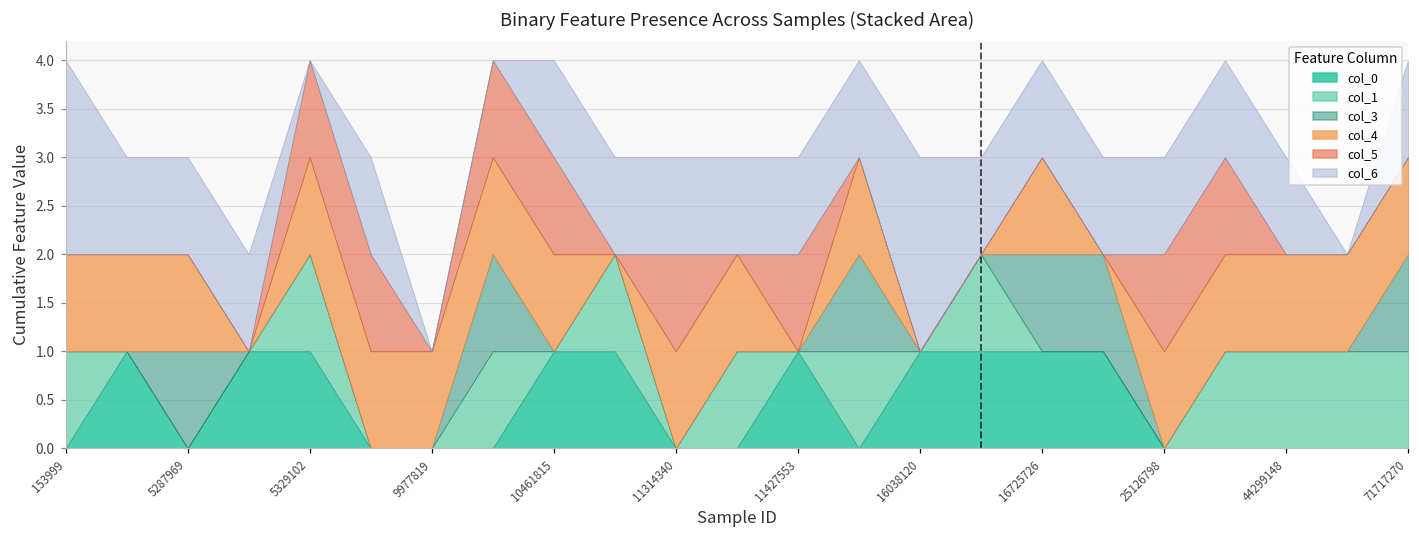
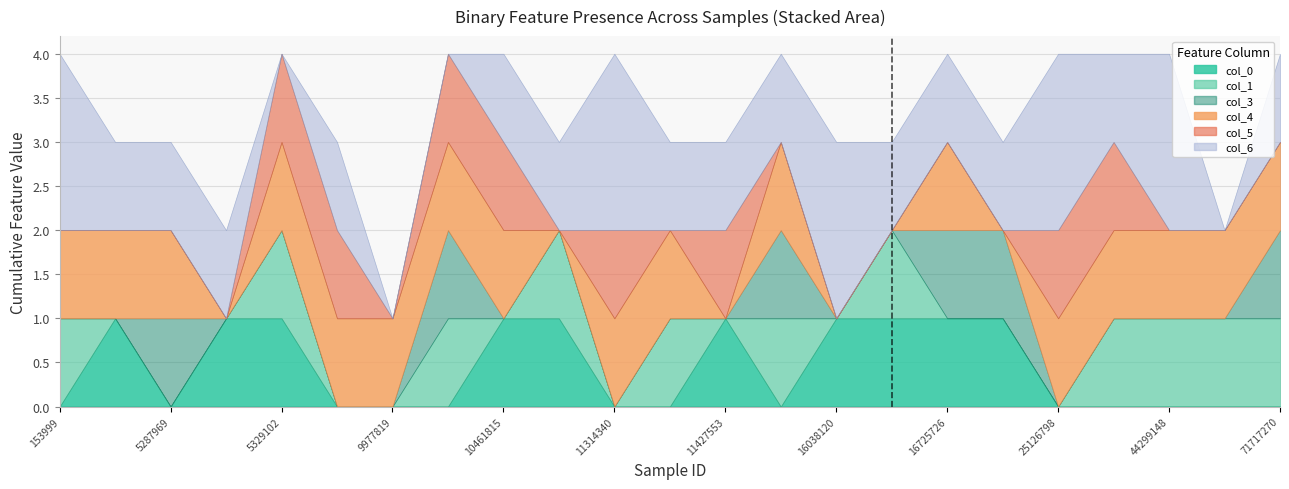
col_6, 11314340: 1 -> 2
col_6, 25126798: 1 -> 2
col_6, 44299148: 1 -> 2
